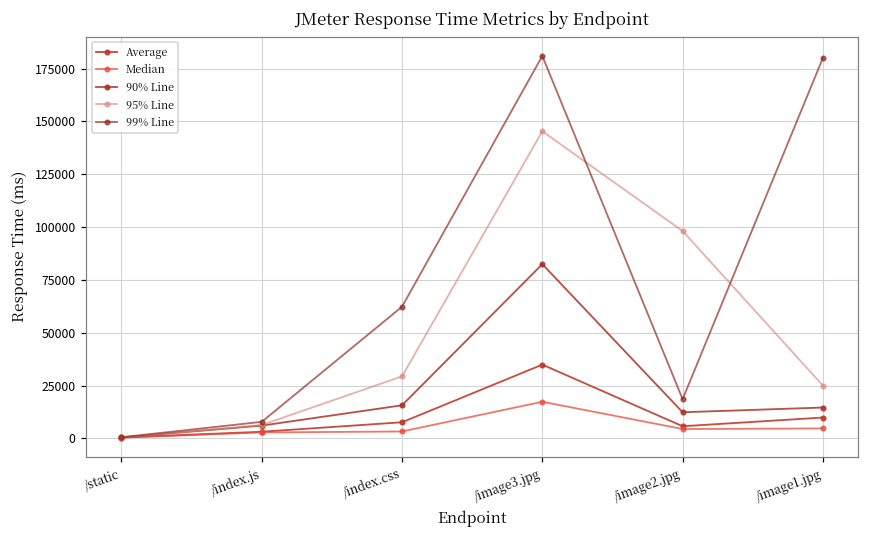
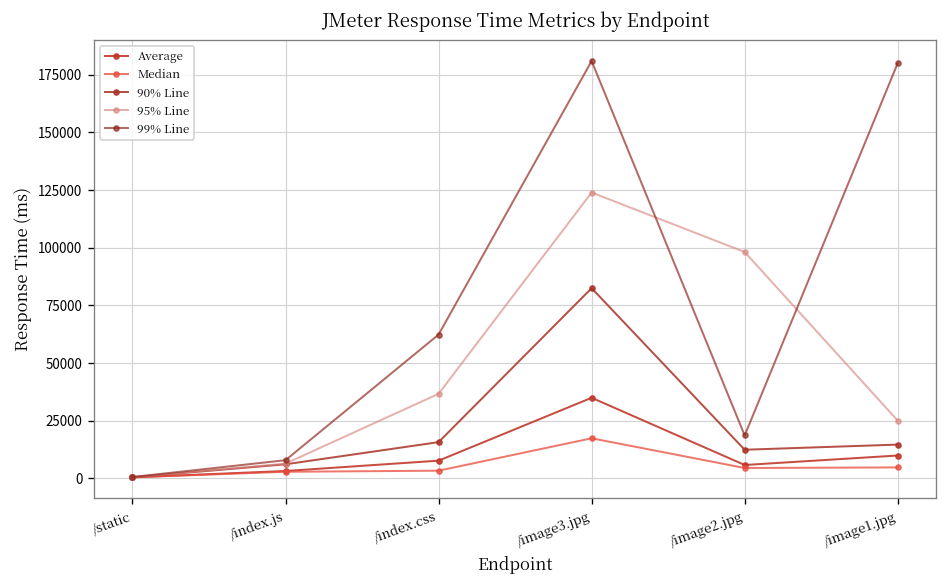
95% Line, /index.css: 29000 -> 37000
95% Line, /image3.jpg: 145000 -> 124000
